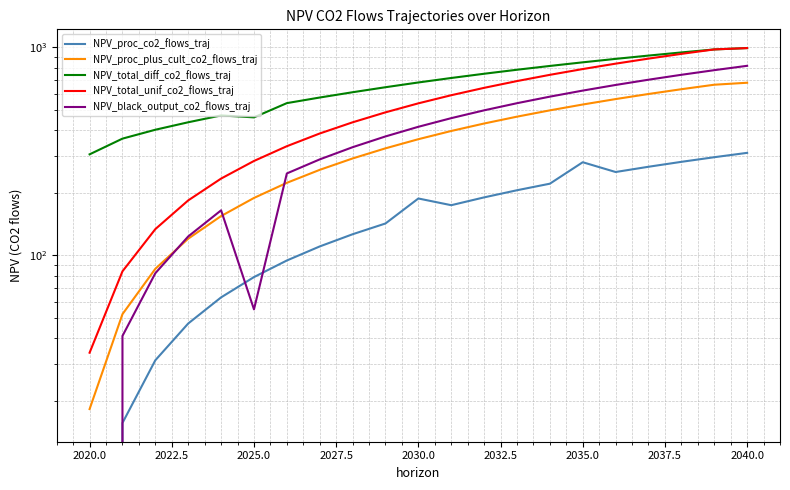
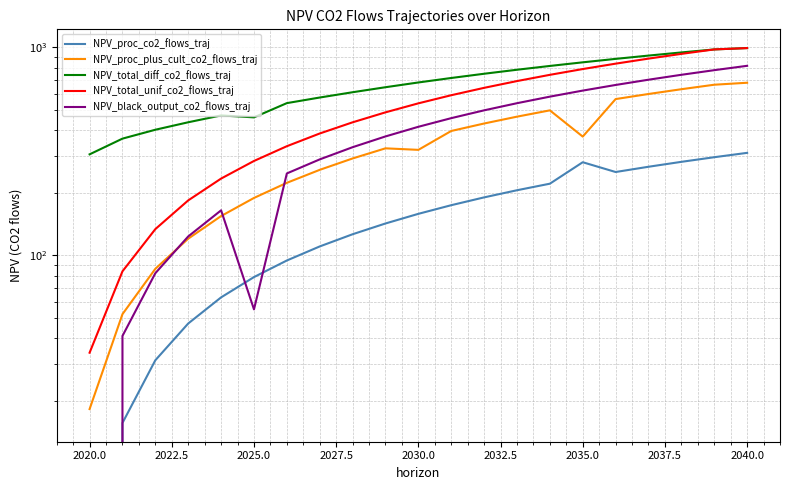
NPV_proc_co2_flows_traj, 2030.0: 190 -> 160
NPV_proc_plus_cult_co2_flows_traj, 2030.0: 360 -> 320
NPV_proc_plus_cult_co2_flows_traj, 2035.0: 530 -> 370
